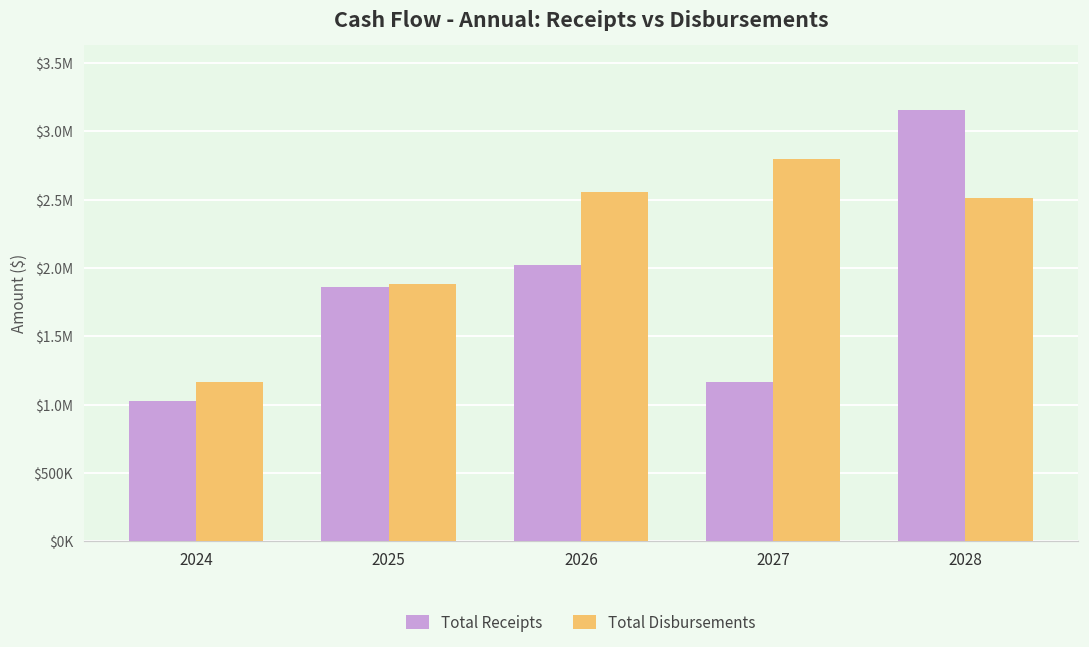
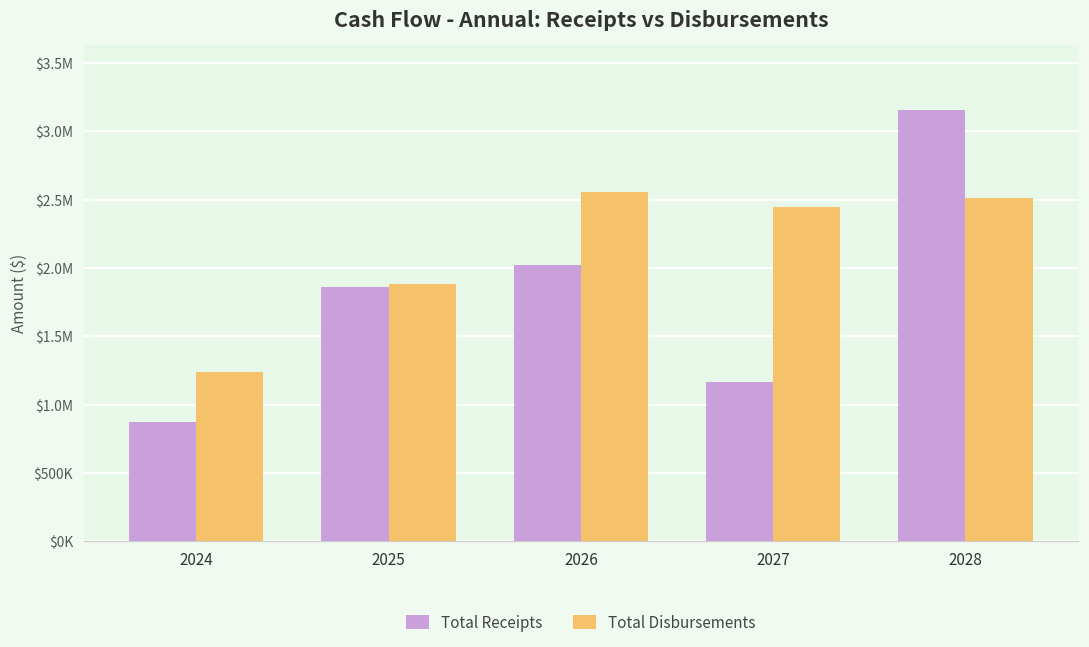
Total Receipts, 2024: $1030000 -> $870000
Total Disbursements, 2024: $1160000 -> $1240000
Total Disbursements, 2027: $2800000 -> $2440000
